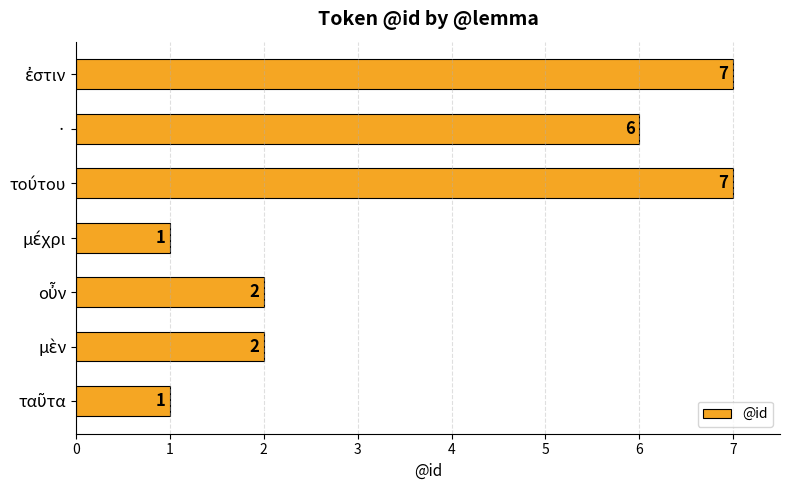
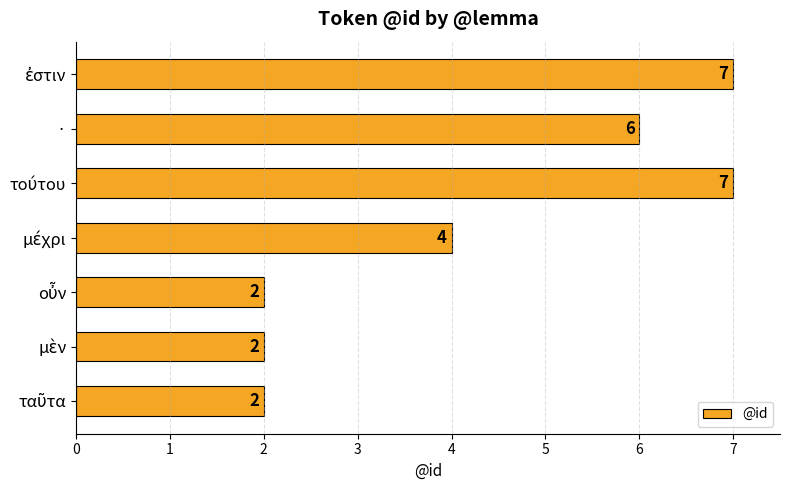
μέχρι: 1 -> 4
ταῦτα: 1 -> 2
